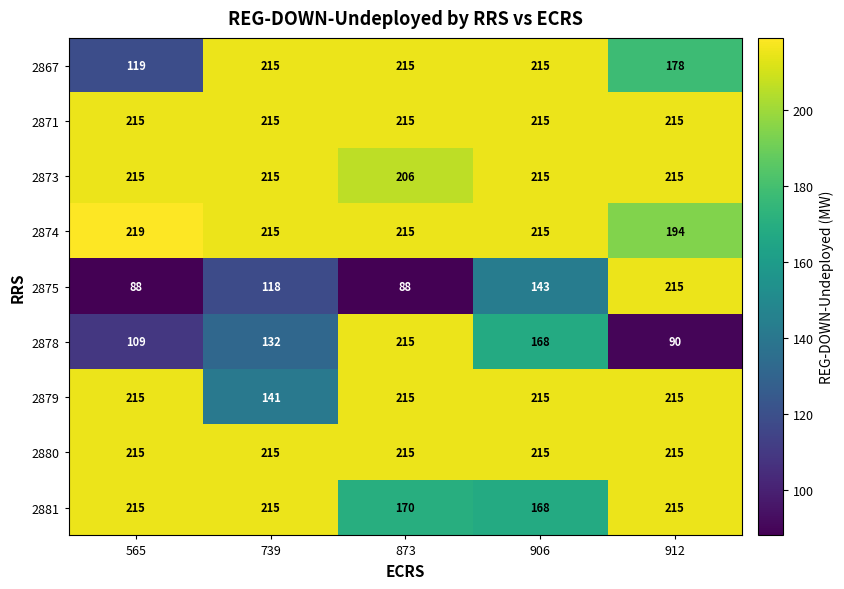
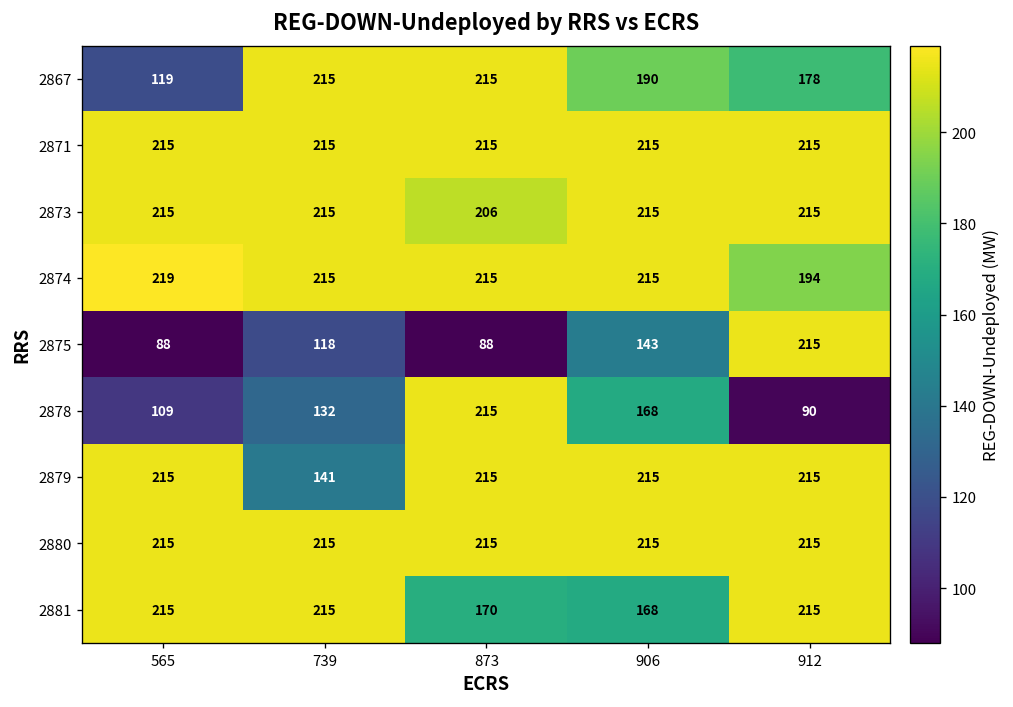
2867, 906: 215 -> 190
